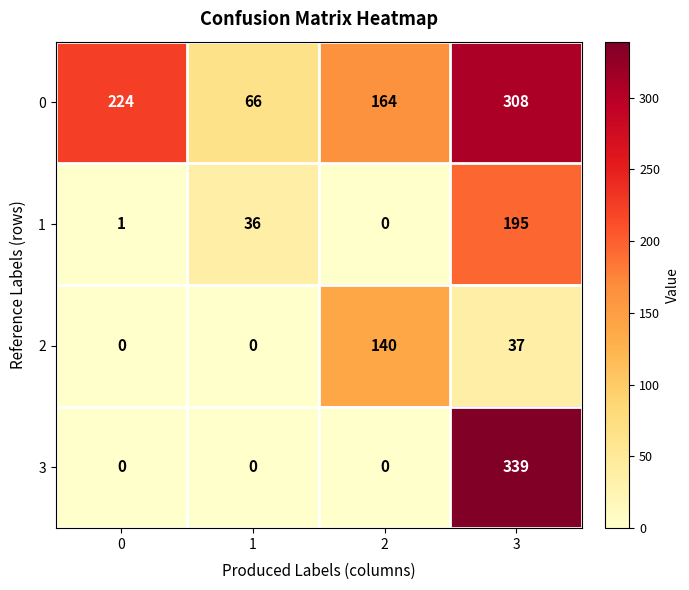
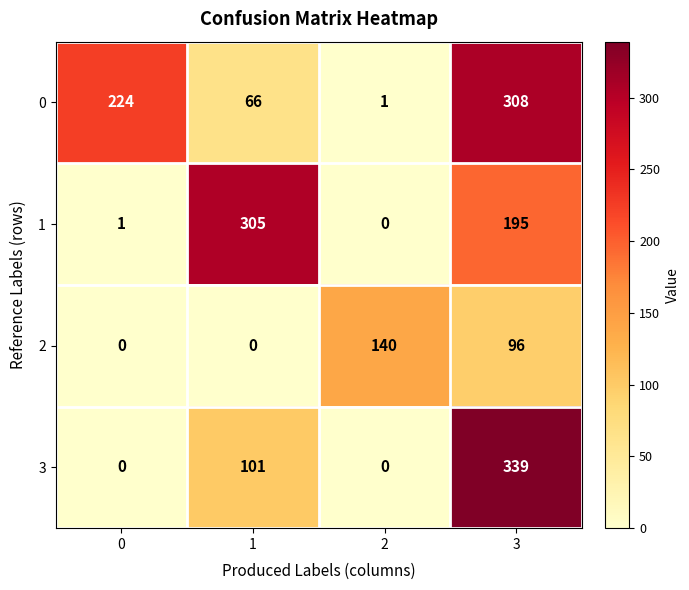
0, 2: 164 -> 1
1, 1: 36 -> 305
2, 3: 37 -> 96
3, 1: 0 -> 101
